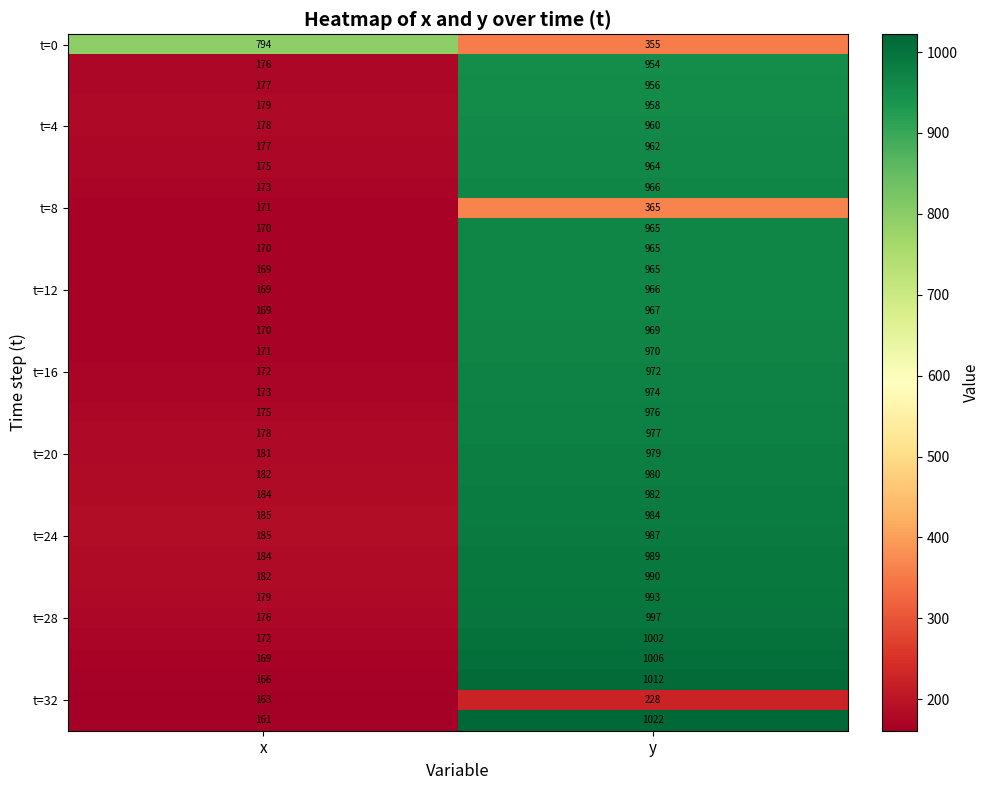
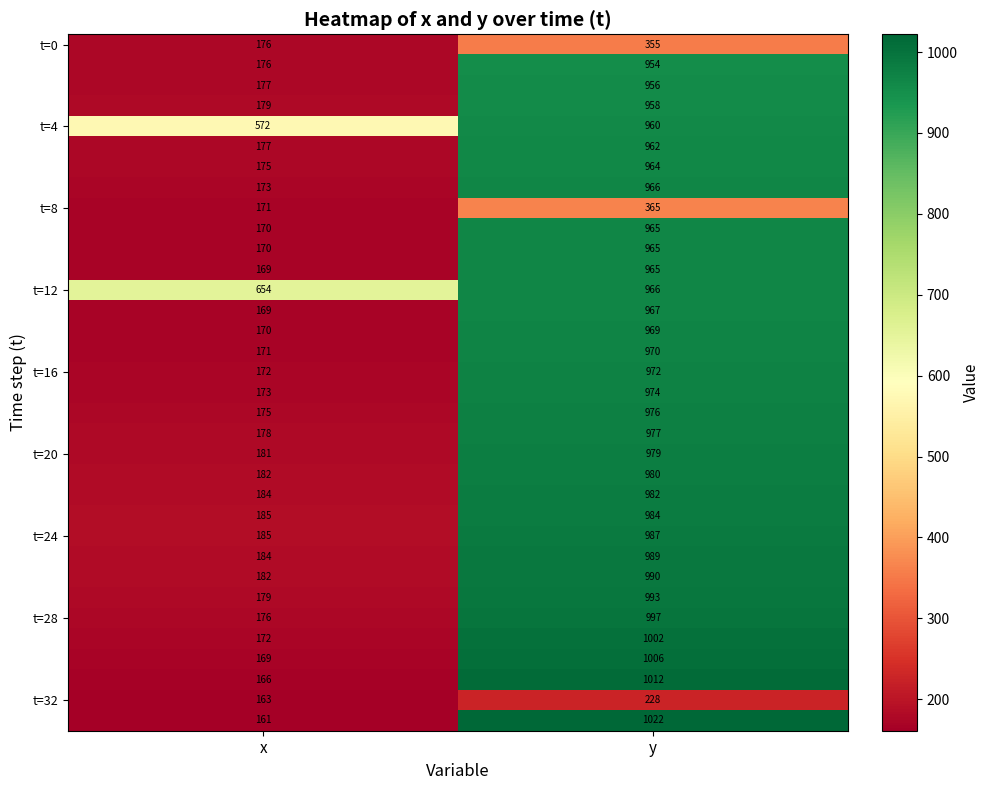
t=0, x: 794 -> 176
t=4, x: 178 -> 572
t=12, x: 169 -> 654
